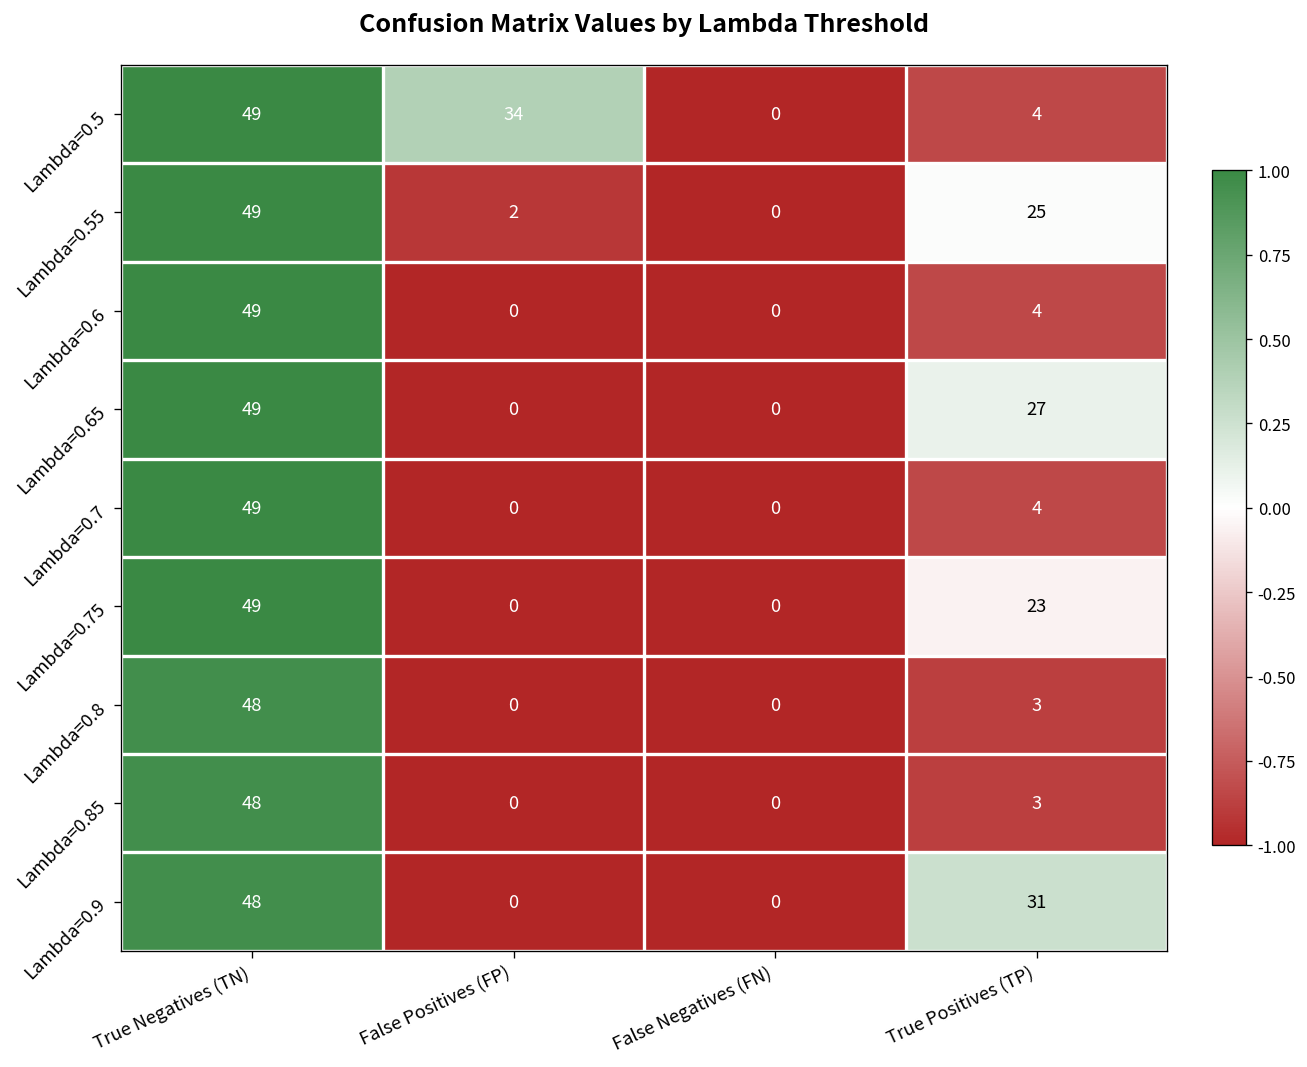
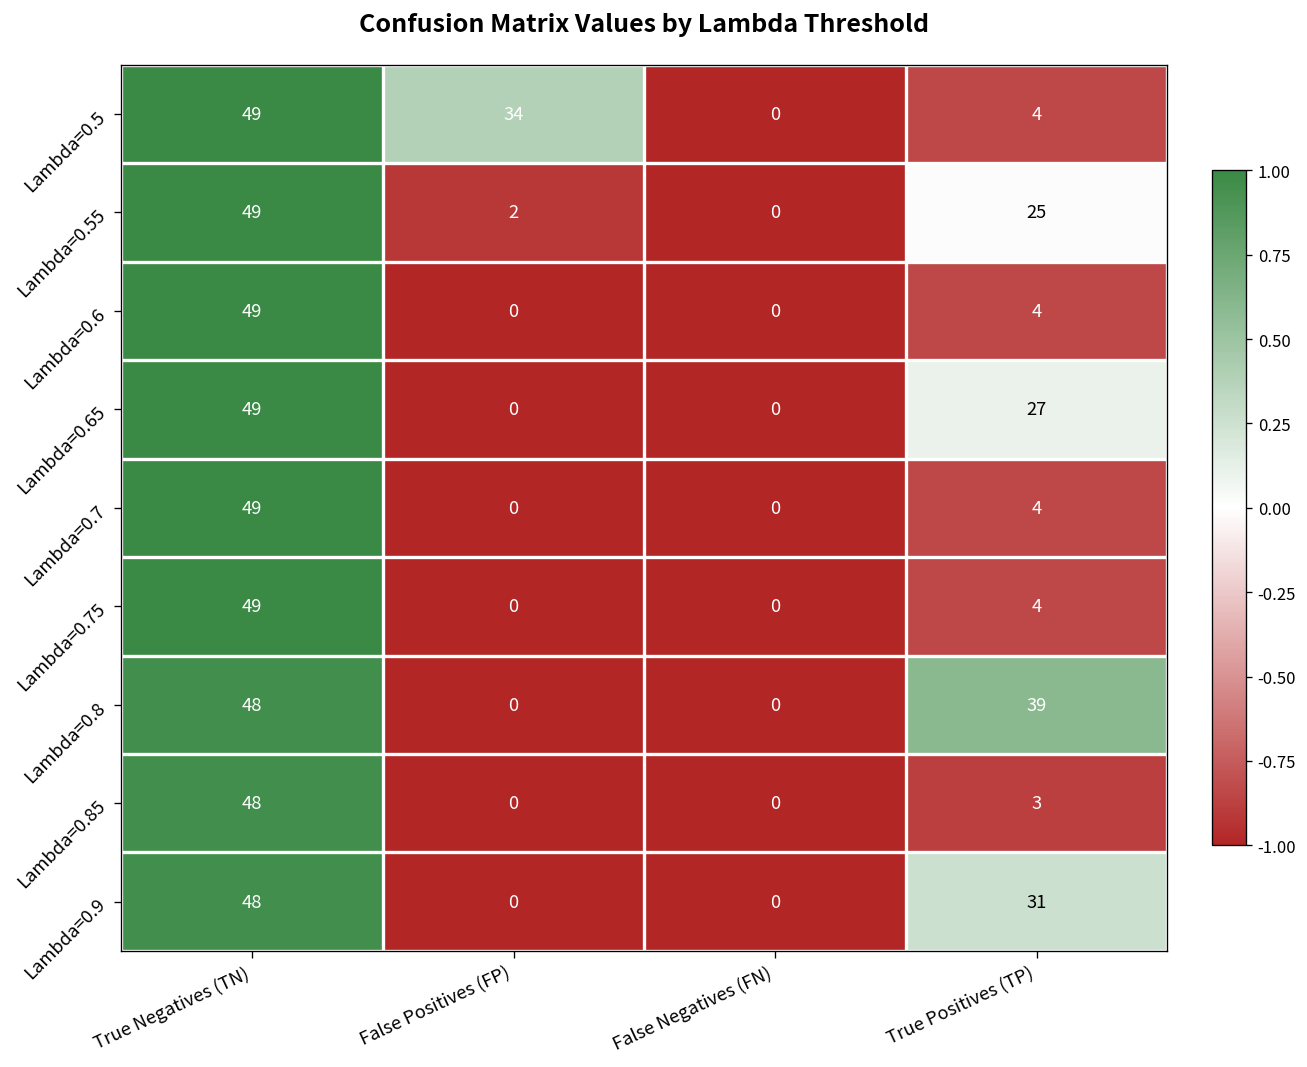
Lambda=0.75, True Positives (TP): 23 -> 4
Lambda=0.8, True Positives (TP): 3 -> 39
